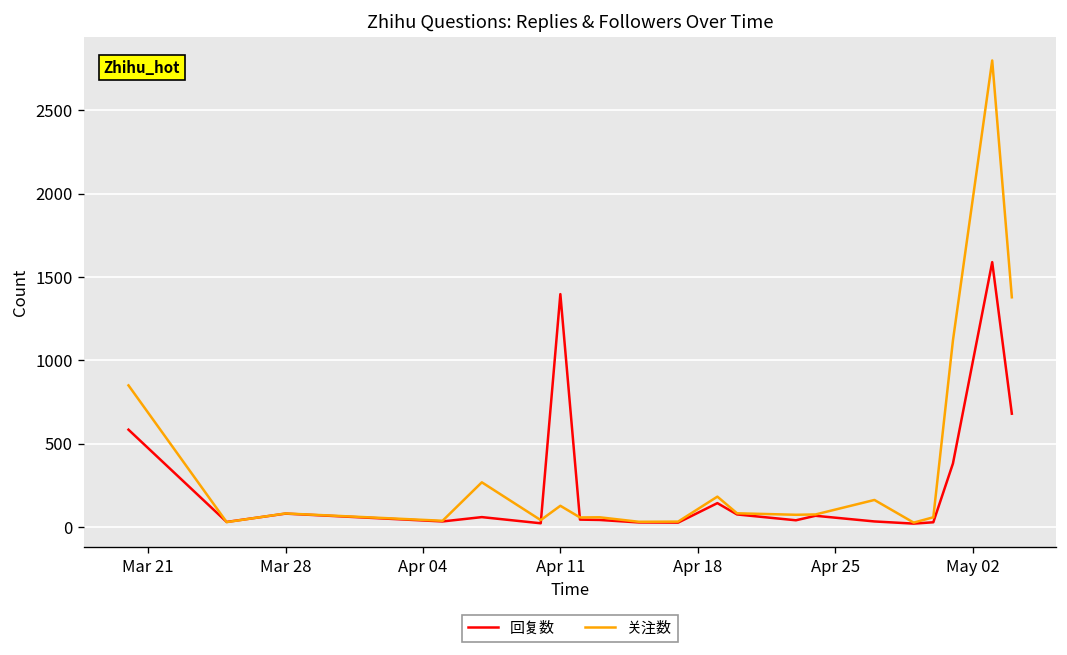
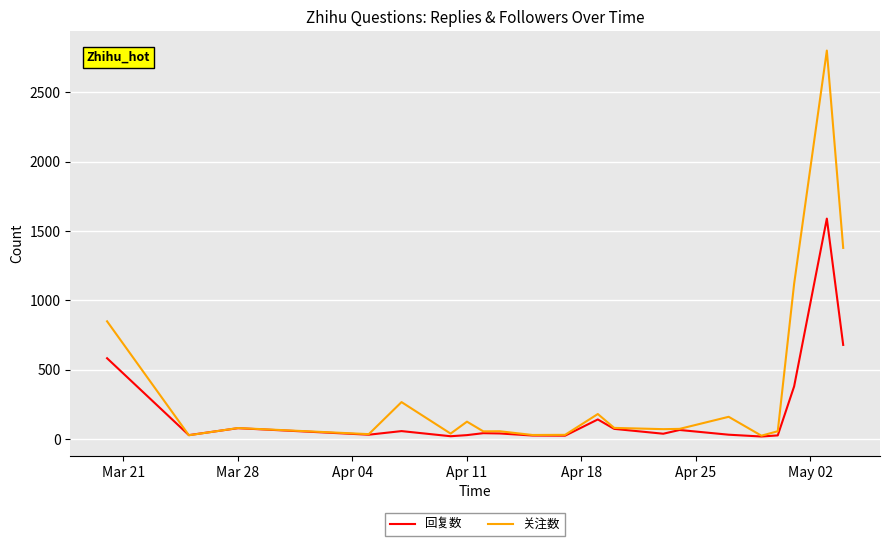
回复数, Apr 11: 1400 -> 30
